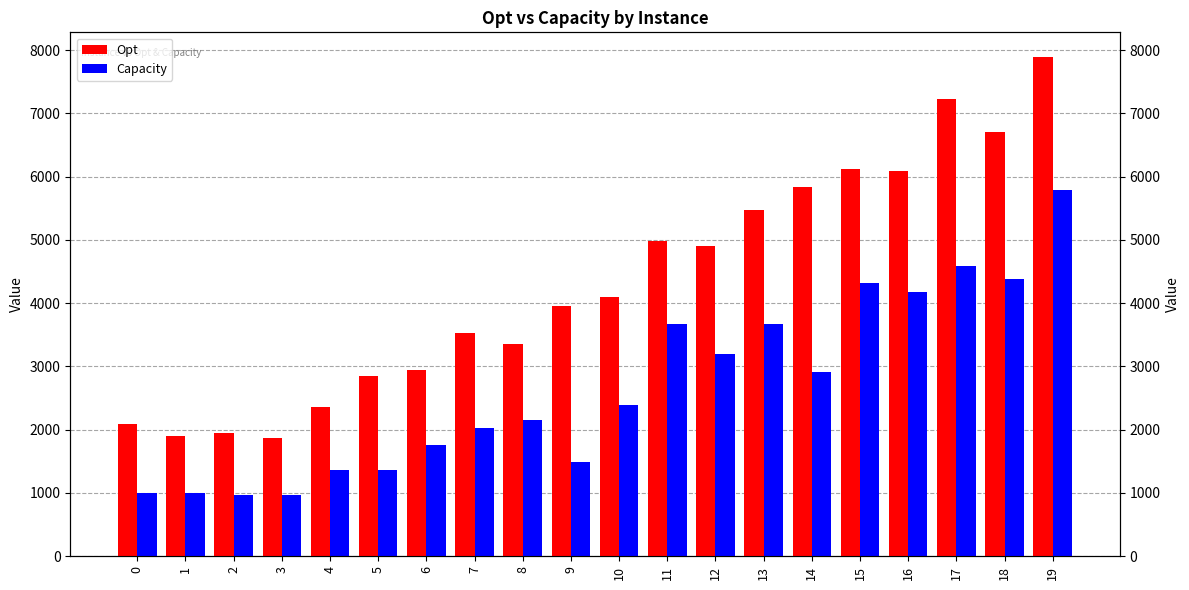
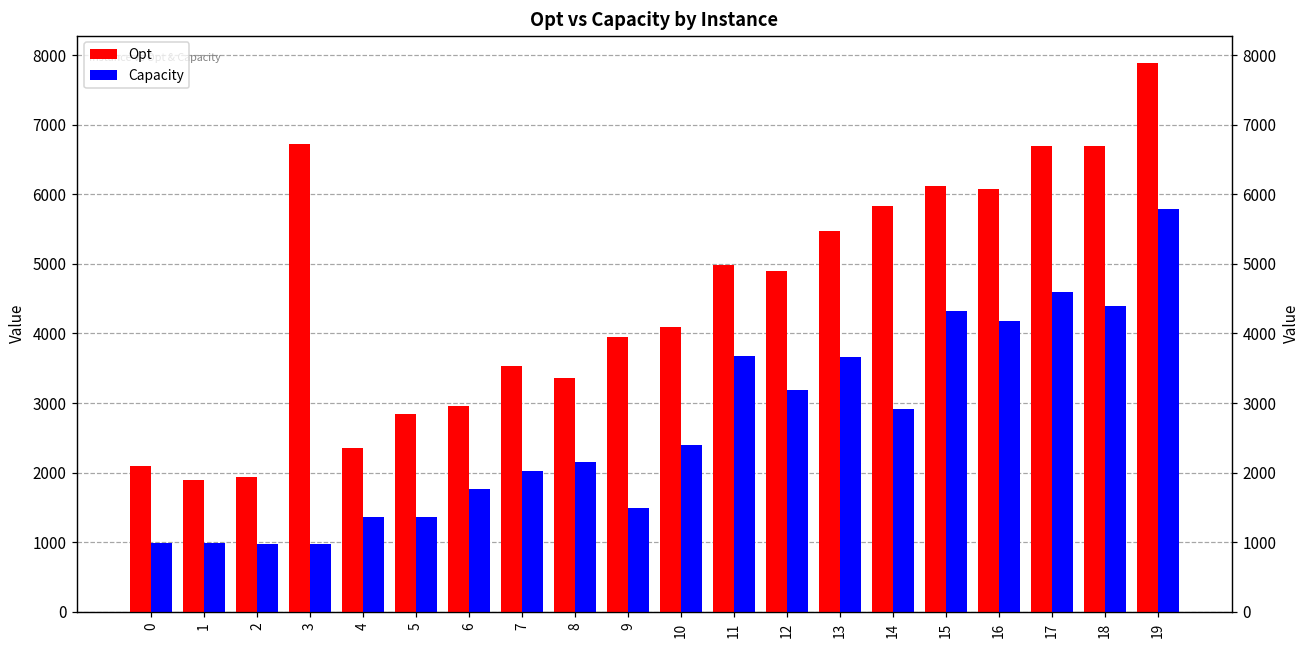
Opt, 3: 1900 -> 6700
Opt, 17: 7200 -> 6700
